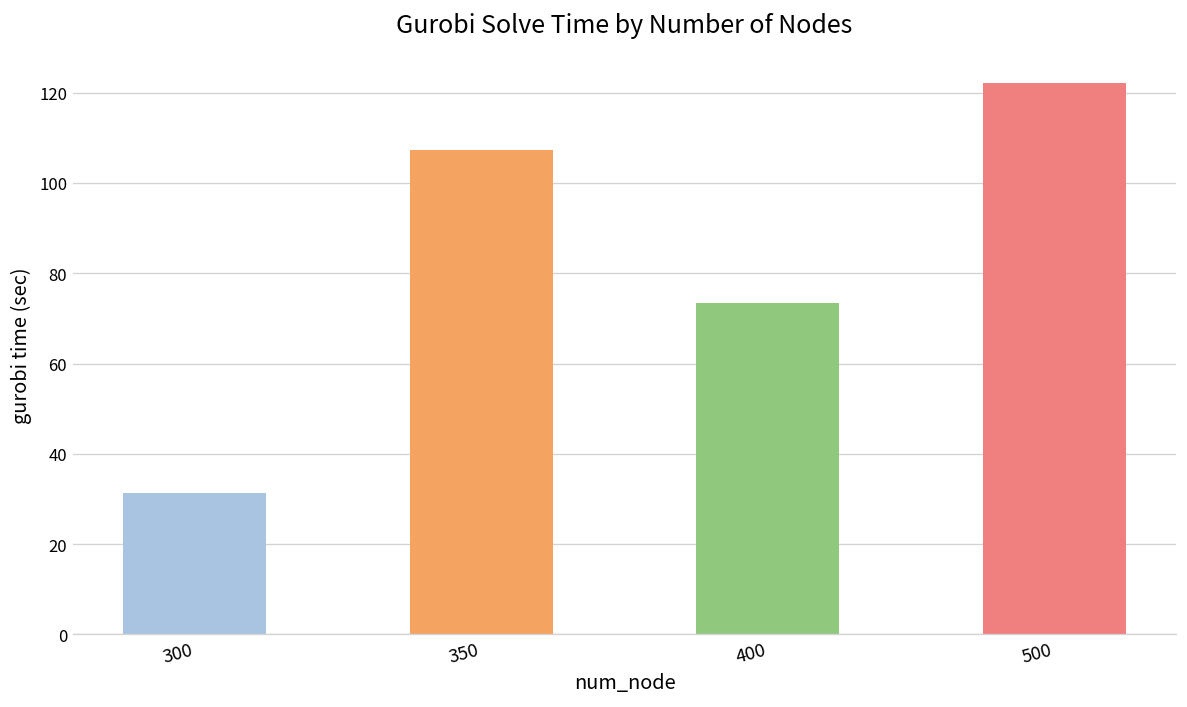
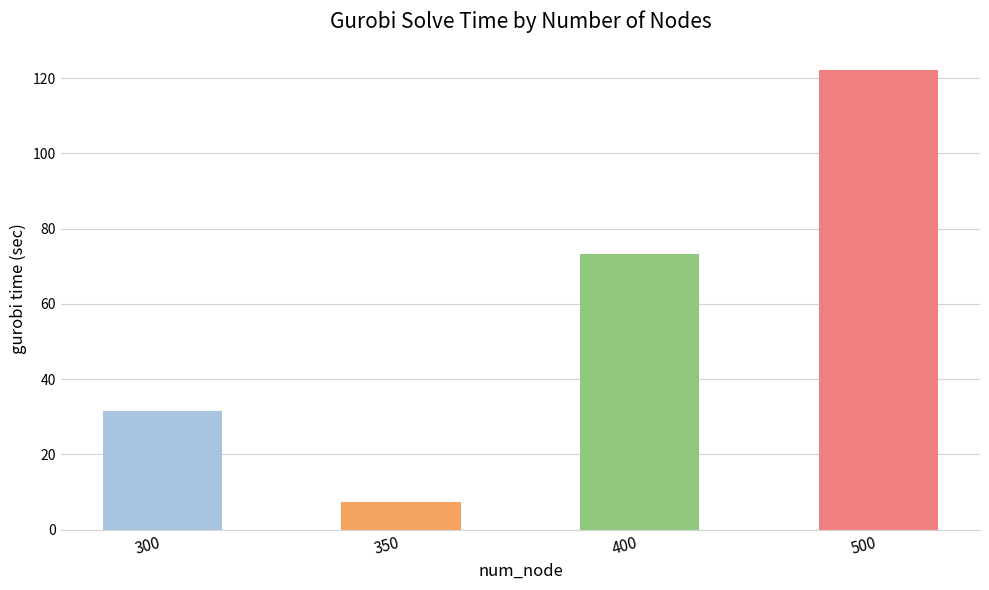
350: 107 -> 7
